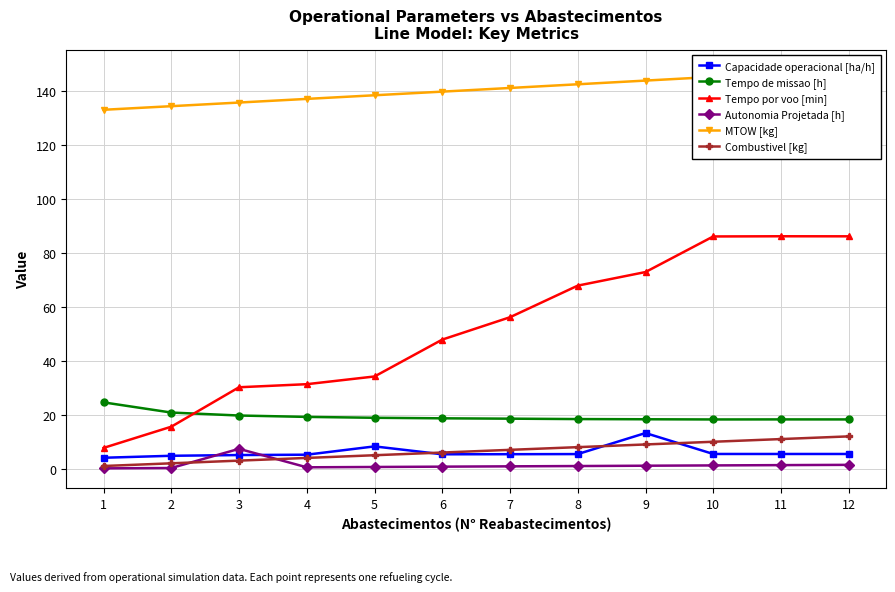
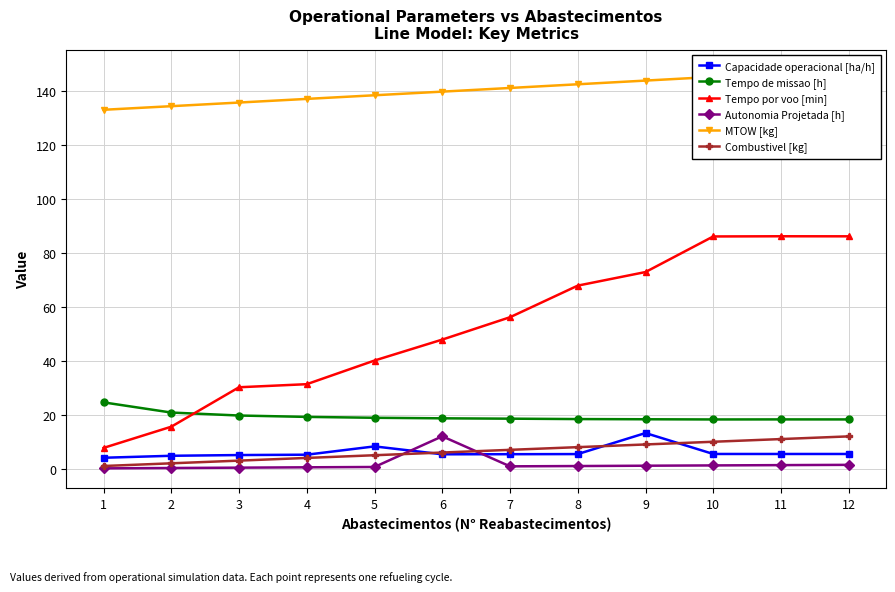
Autonomia Projetada [h], 3: 7 -> 0
Tempo por voo [min], 5: 34 -> 40
Autonomia Projetada [h], 6: 1 -> 12
